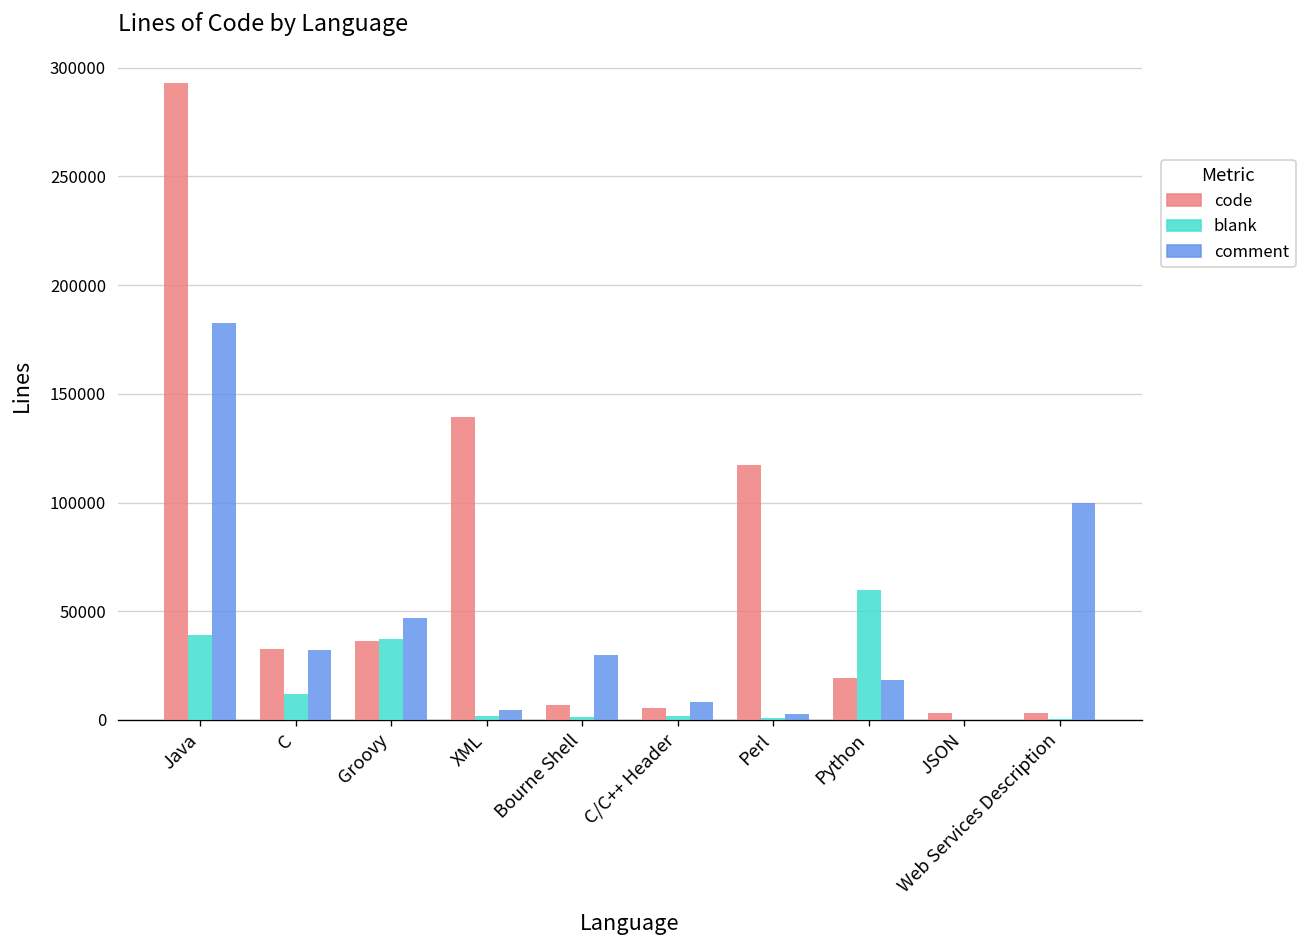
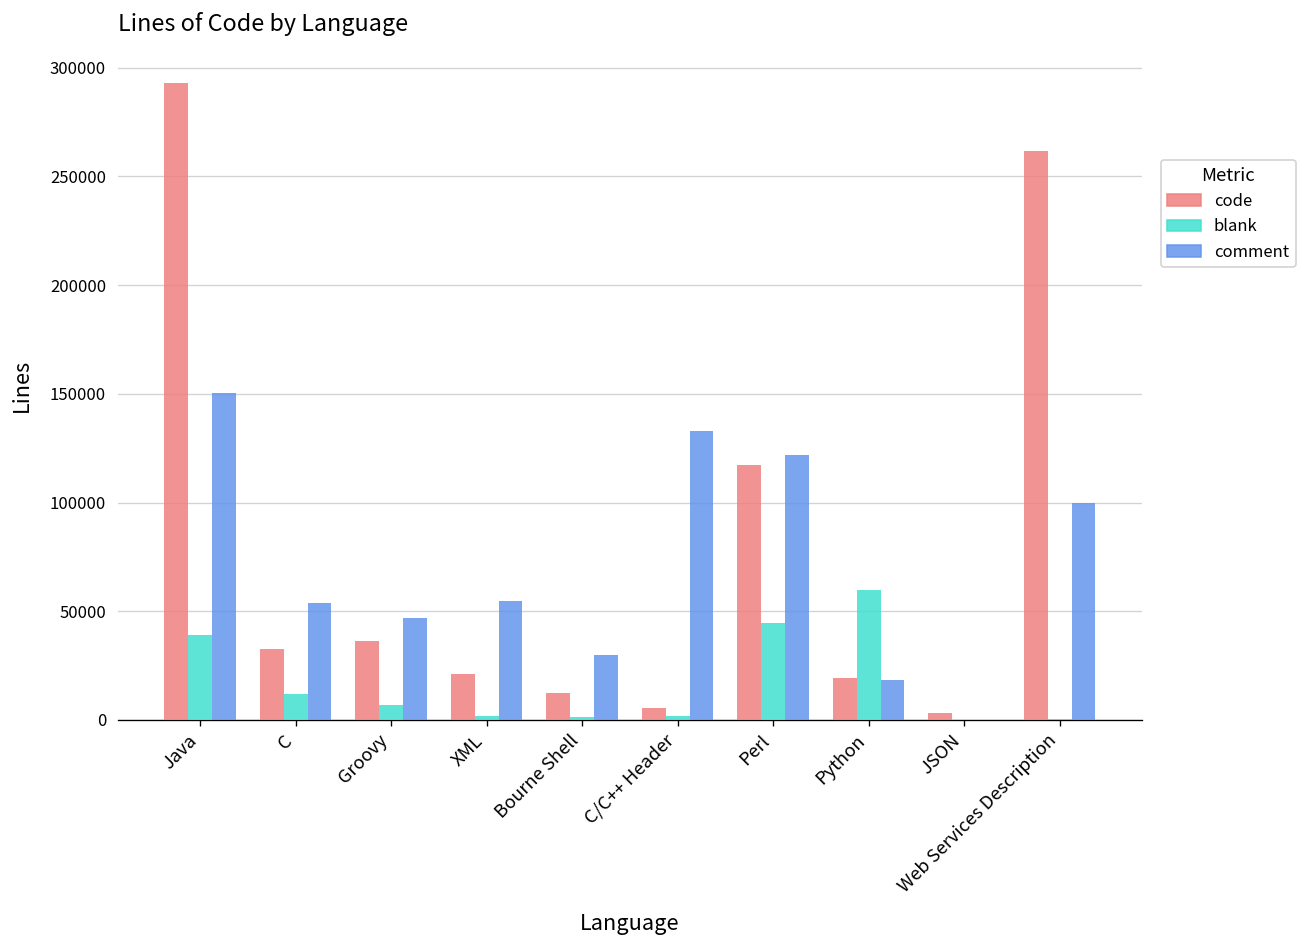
comment, Java: 183000 -> 150000
comment, C: 32000 -> 54000
blank, Groovy: 37000 -> 7000
code, XML: 139000 -> 21000
comment, XML: 5000 -> 55000
code, Bourne Shell: 7000 -> 12000
comment, C/C++ Header: 8000 -> 133000
blank, Perl: 1000 -> 45000
comment, Perl: 3000 -> 122000
code, Web Services Description: 3000 -> 262000
